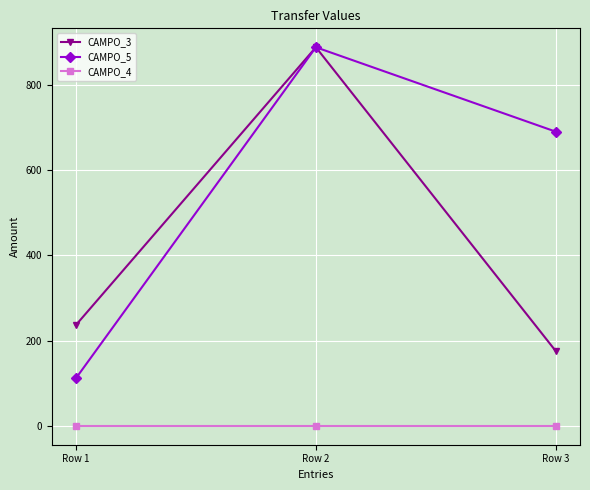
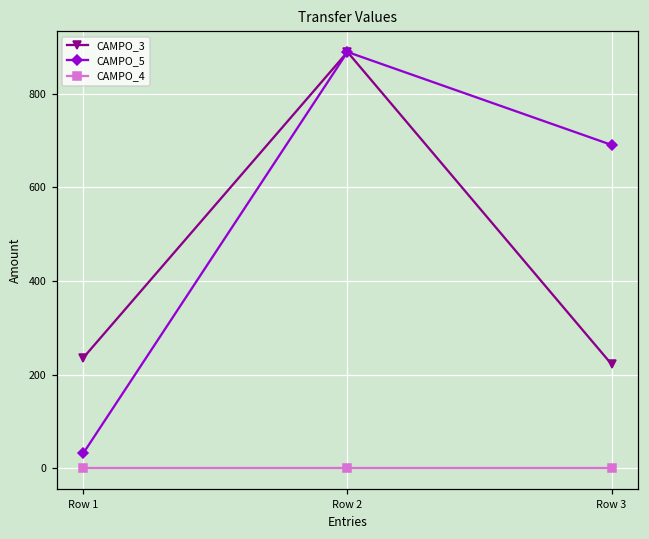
CAMPO_5, Row 1: 110 -> 30
CAMPO_3, Row 3: 170 -> 220
